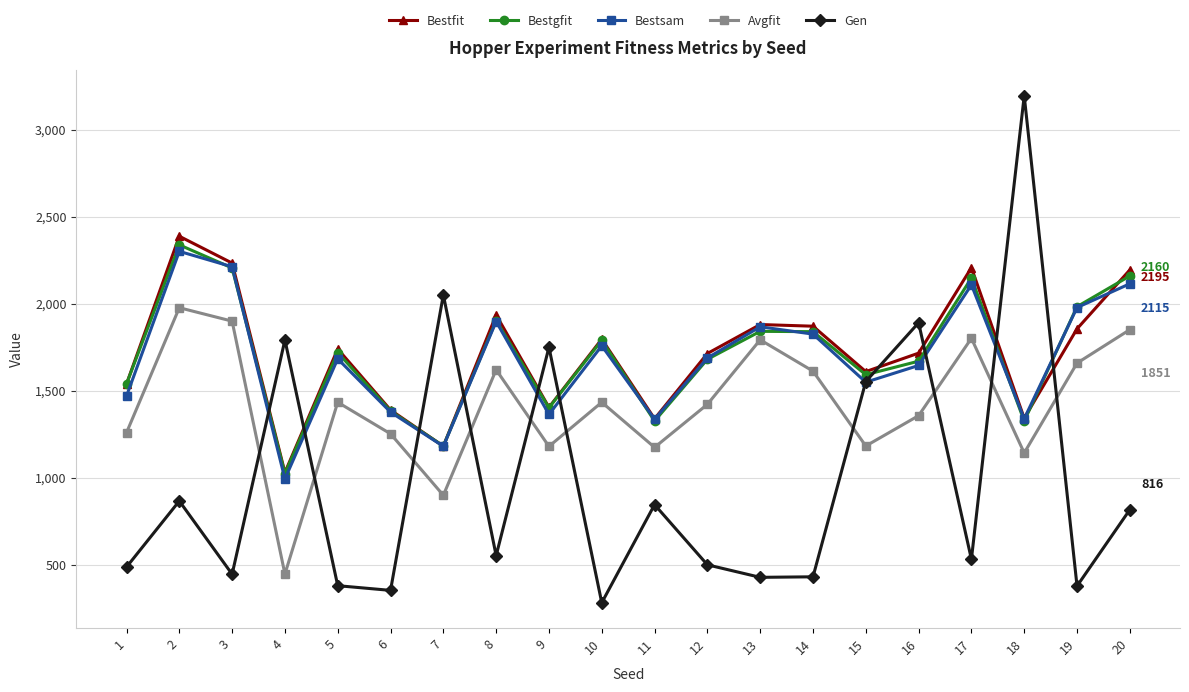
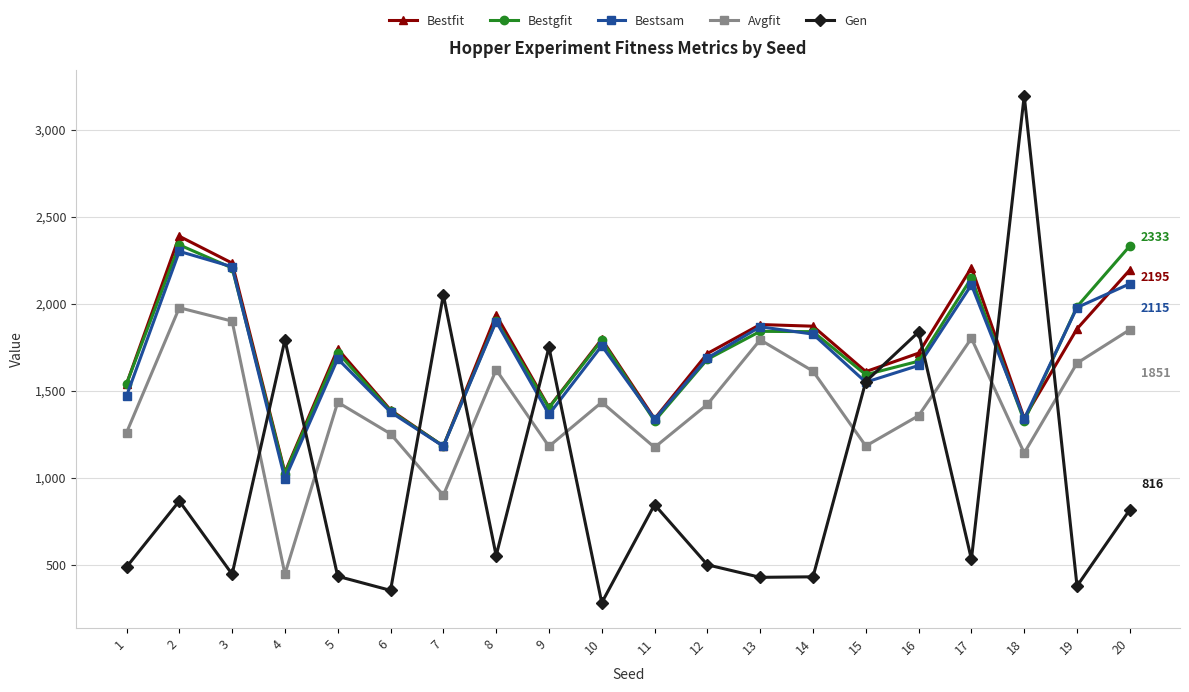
Gen, 5: 380 -> 430
Gen, 16: 1,890 -> 1,840
Bestgfit, 20: 2160 -> 2333
